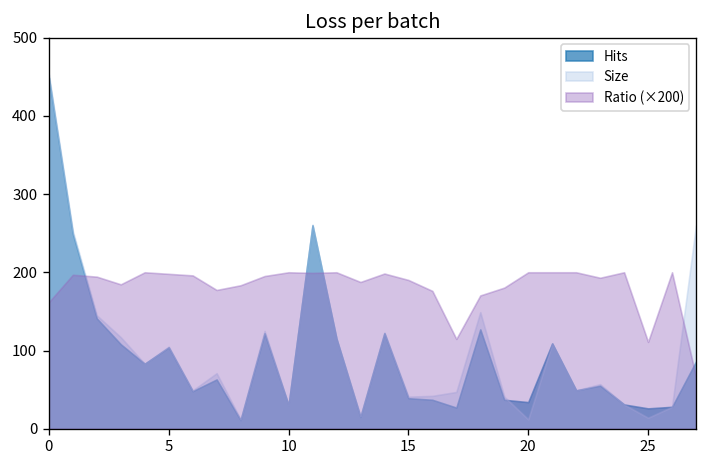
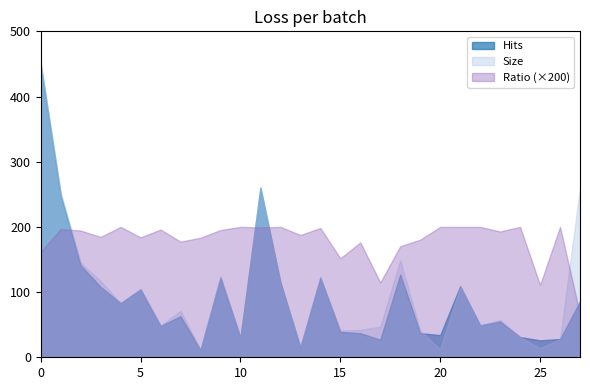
Ratio (×200), 5: 200 -> 180
Ratio (×200), 15: 190 -> 150
